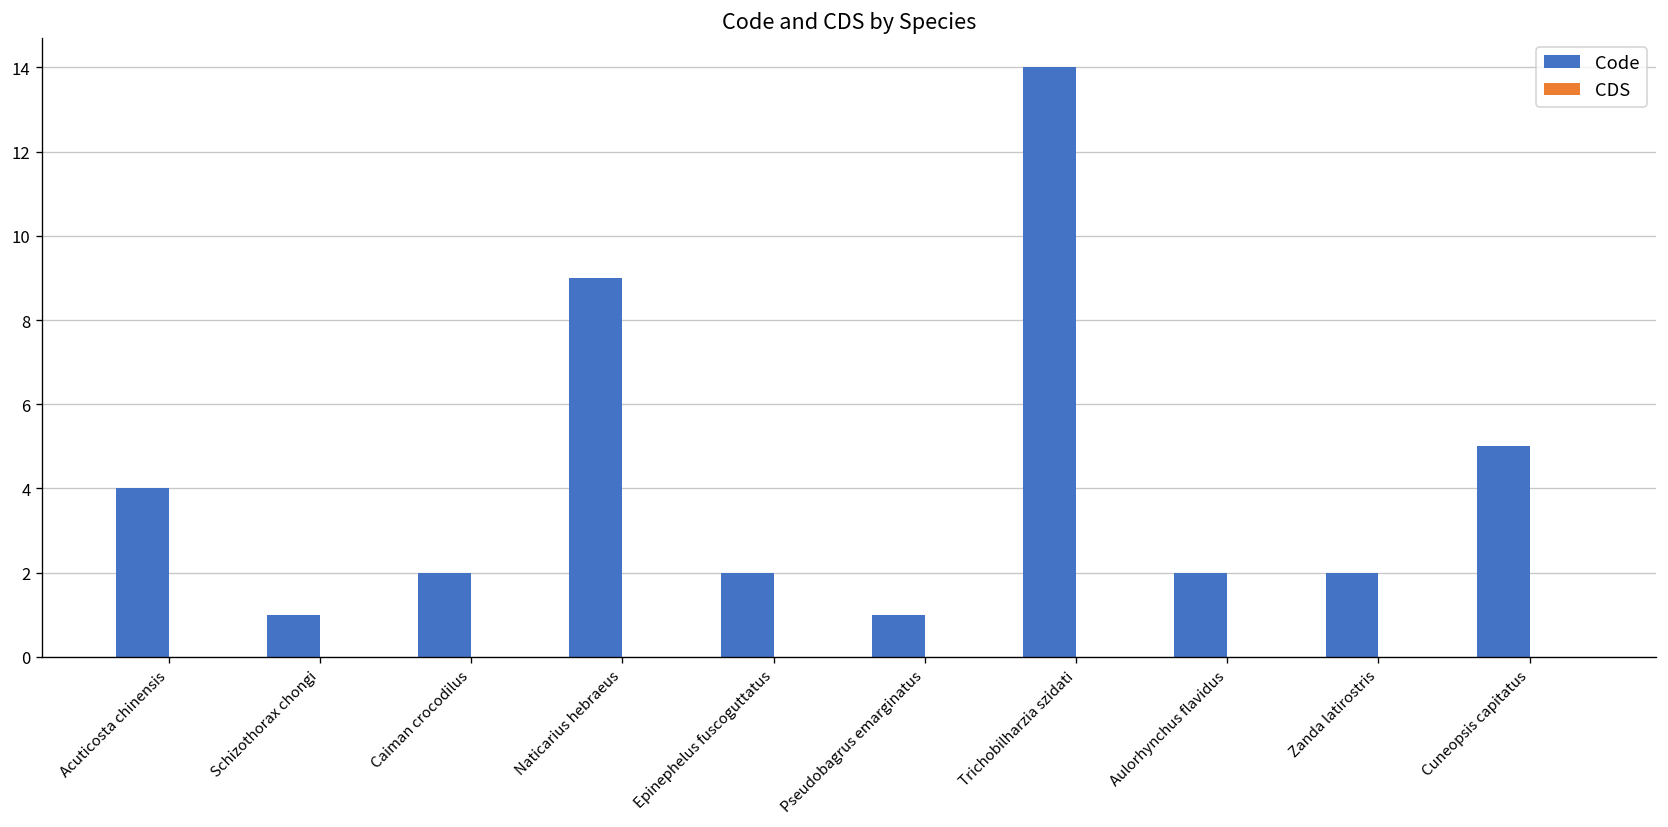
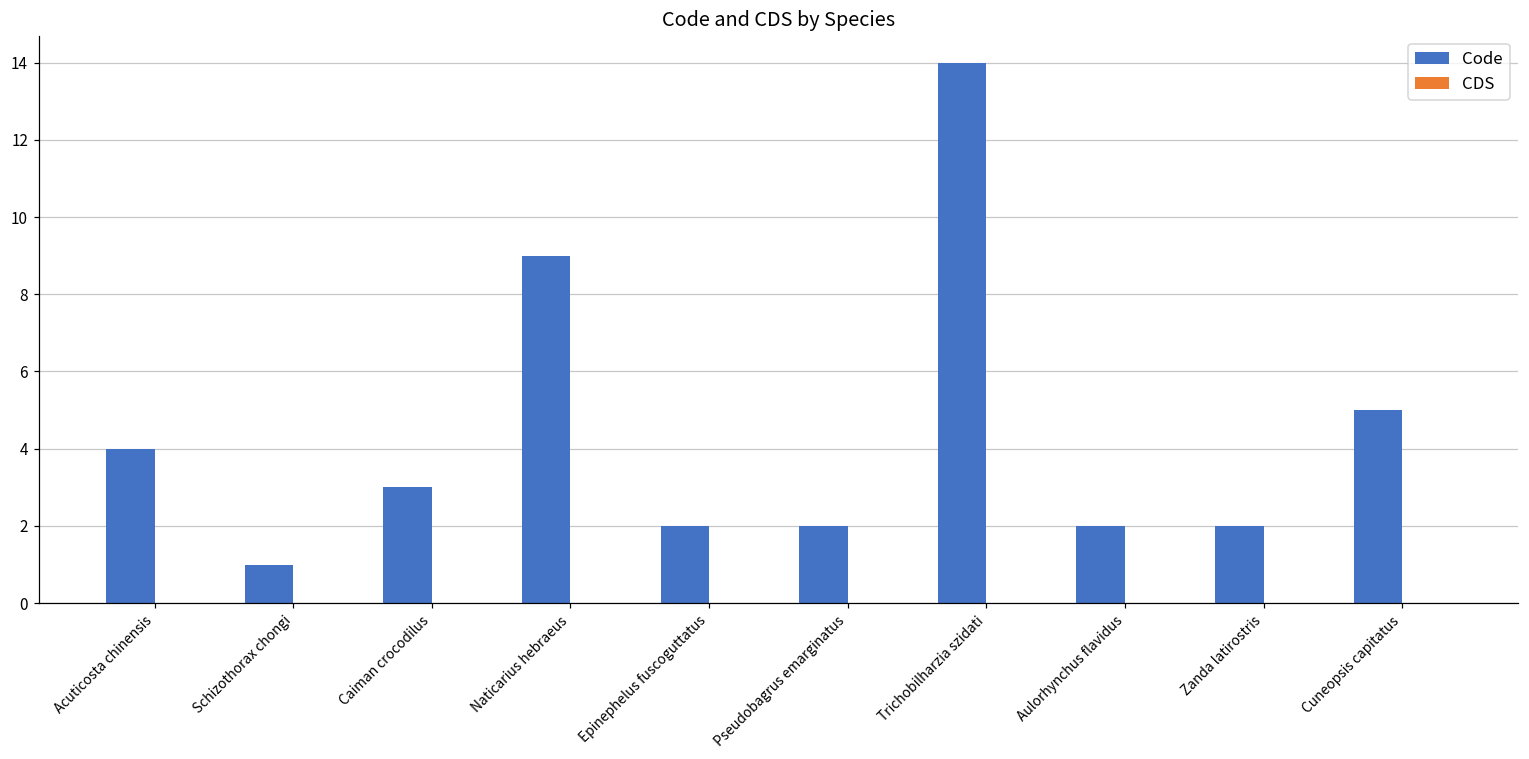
Code, Caiman crocodilus: 2 -> 3
Code, Pseudobagrus emarginatus: 1 -> 2
